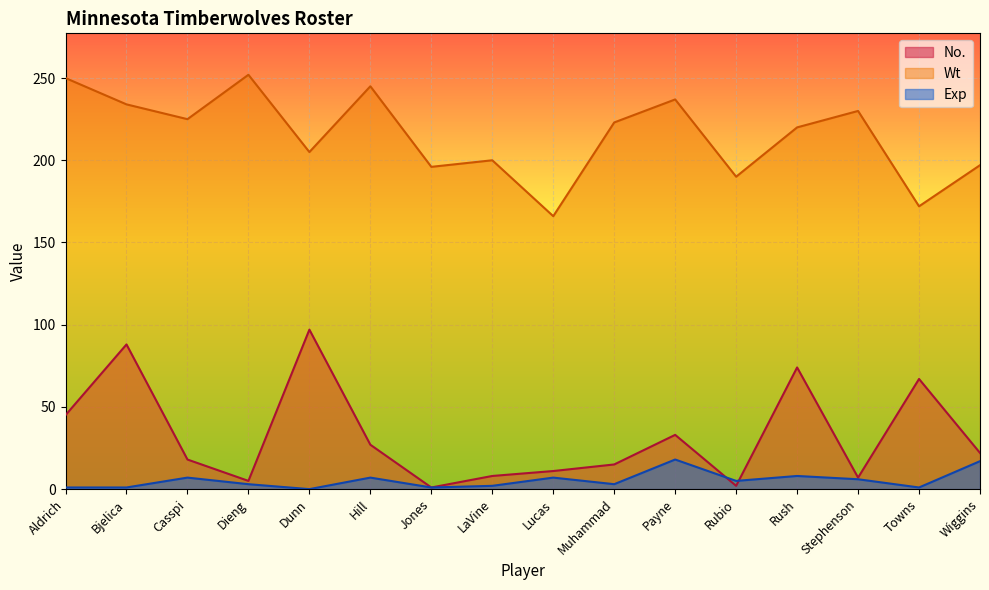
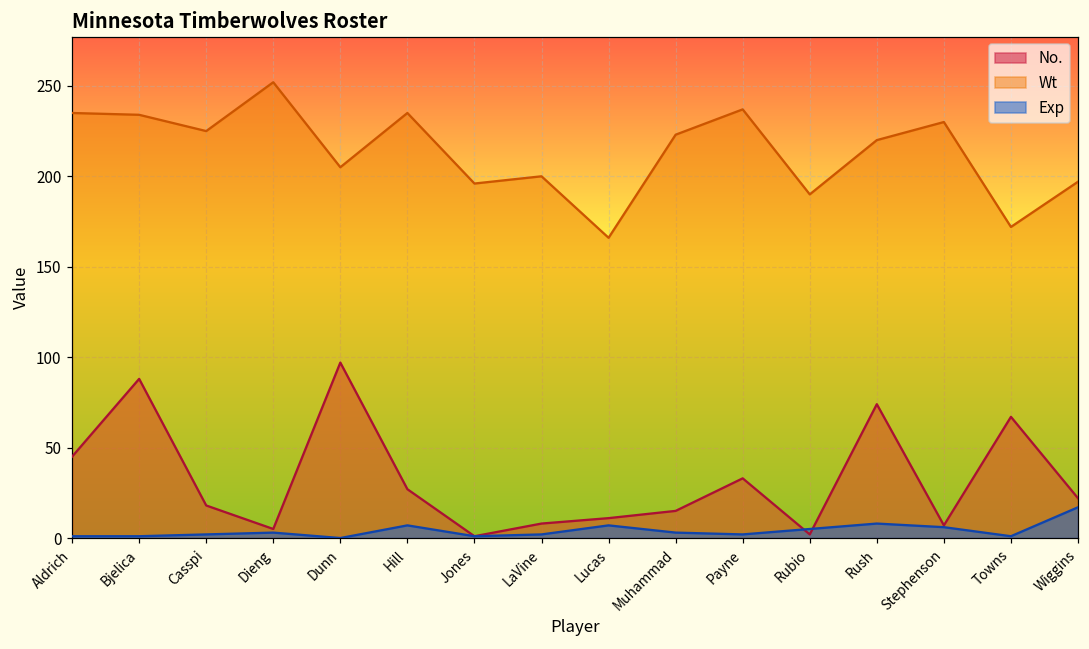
Wt, Aldrich: 250 -> 235
Exp, Casspi: 7 -> 2
Wt, Hill: 245 -> 235
Exp, Payne: 18 -> 2
